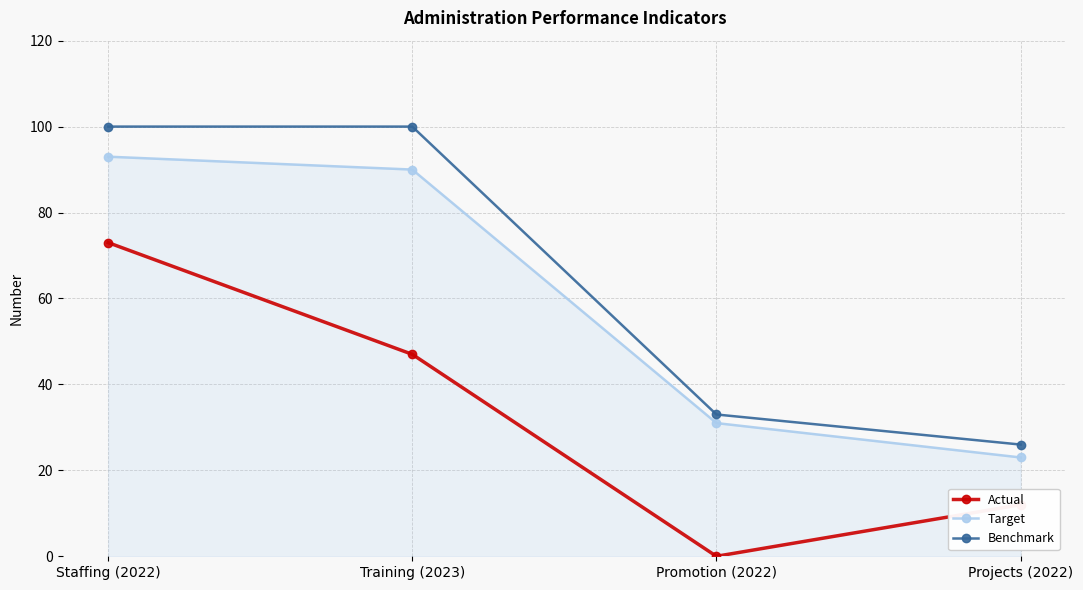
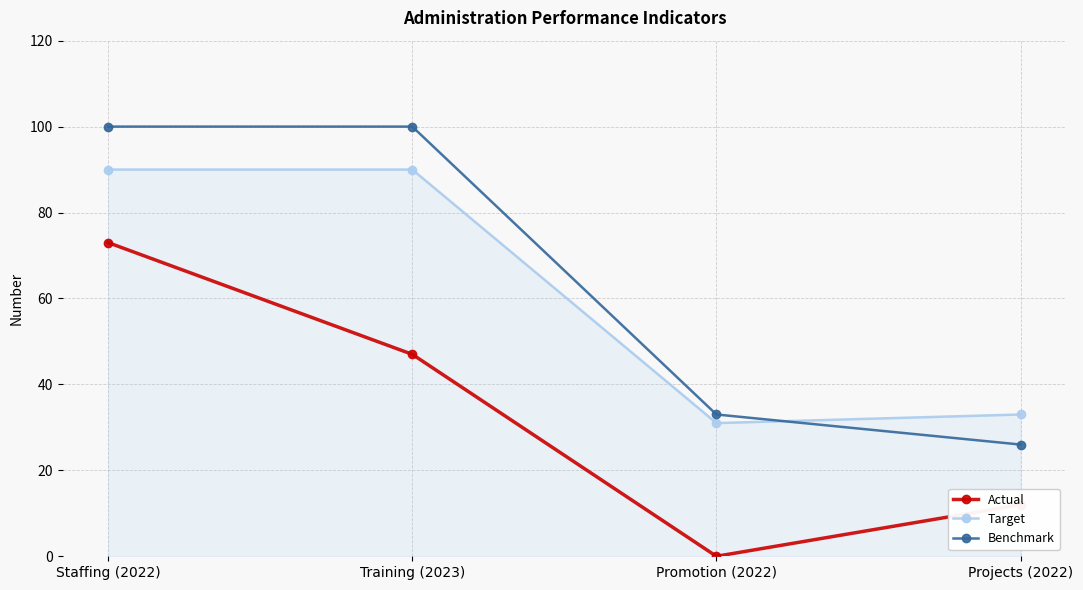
Target, Staffing (2022): 93 -> 90
Target, Projects (2022): 23 -> 33
